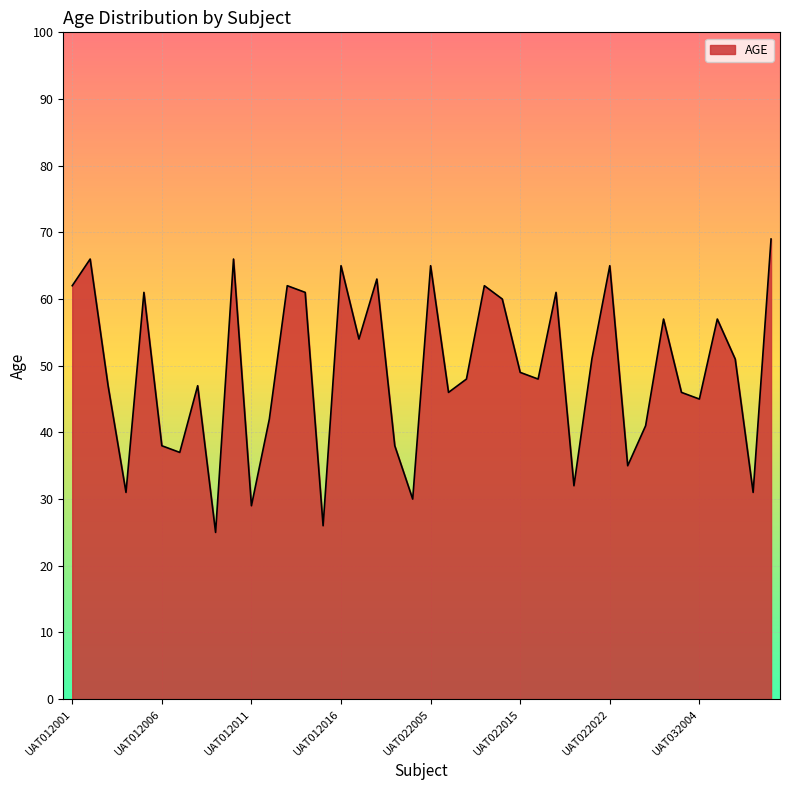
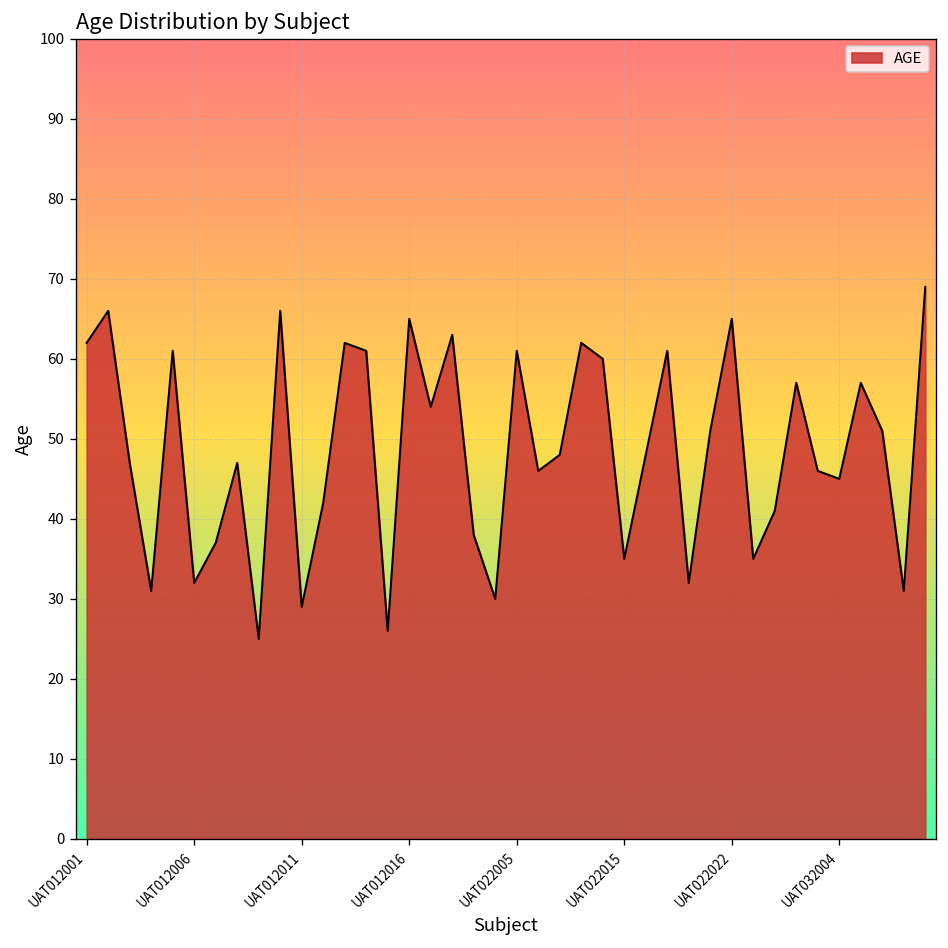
UAT012006: 38 -> 32
UAT022005: 65 -> 61
UAT022015: 49 -> 35
